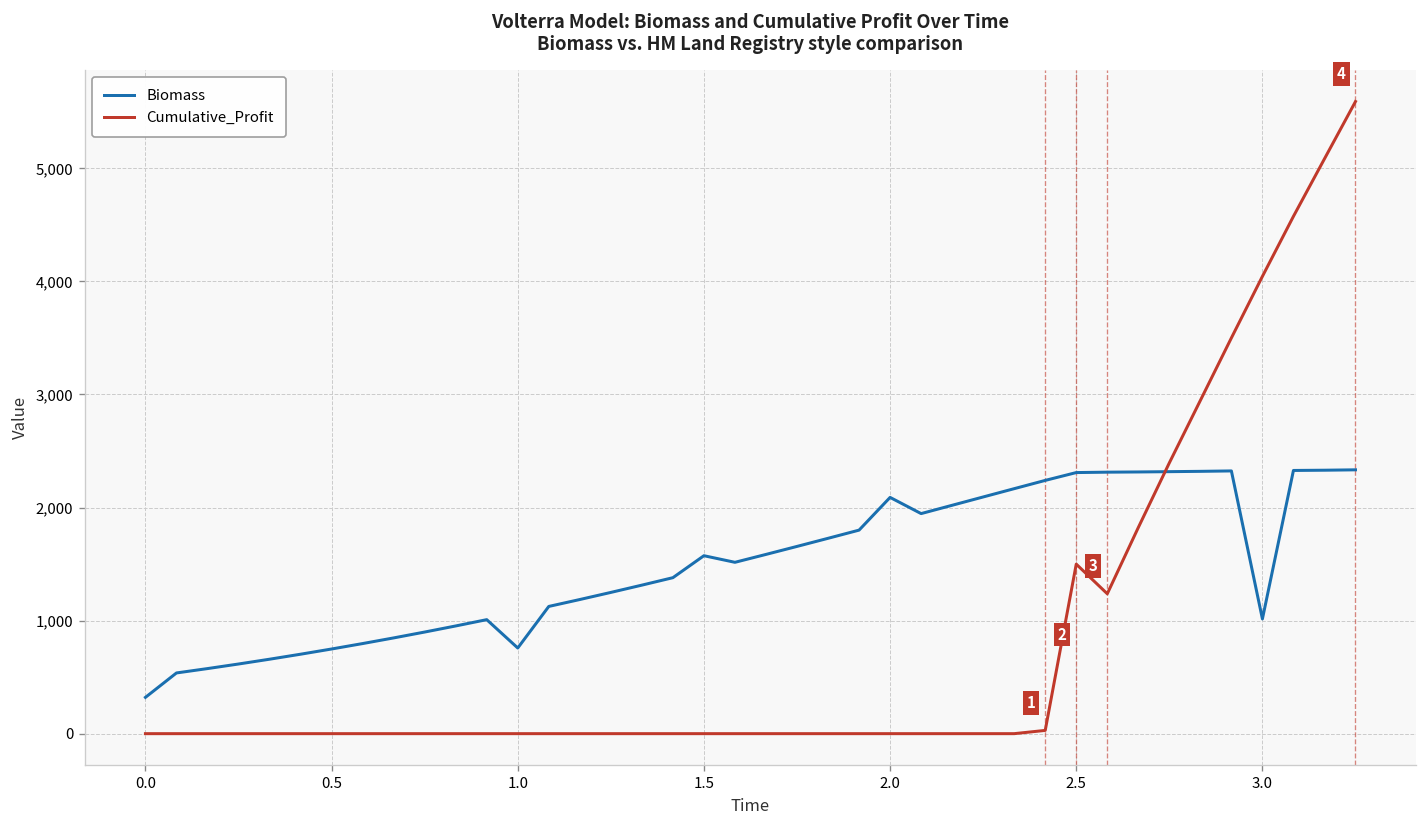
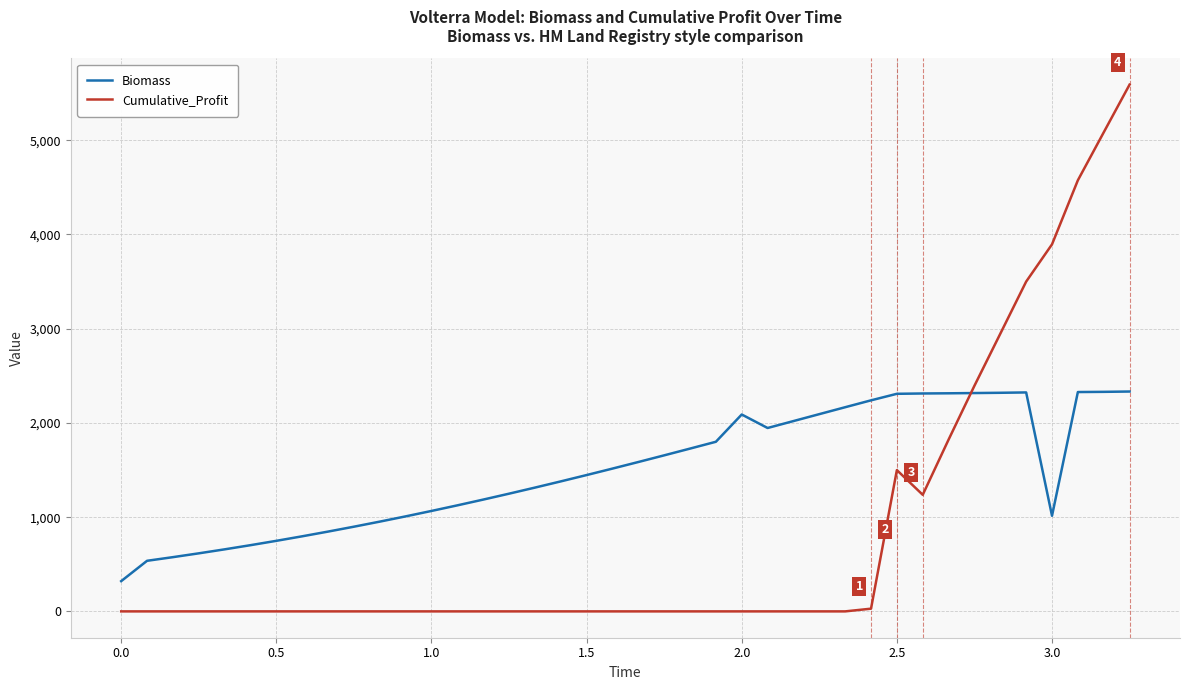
Biomass, 1.0: 800 -> 1,100
Biomass, 1.5: 1,600 -> 1,400
Cumulative_Profit, 3.0: 4,000 -> 3,900
